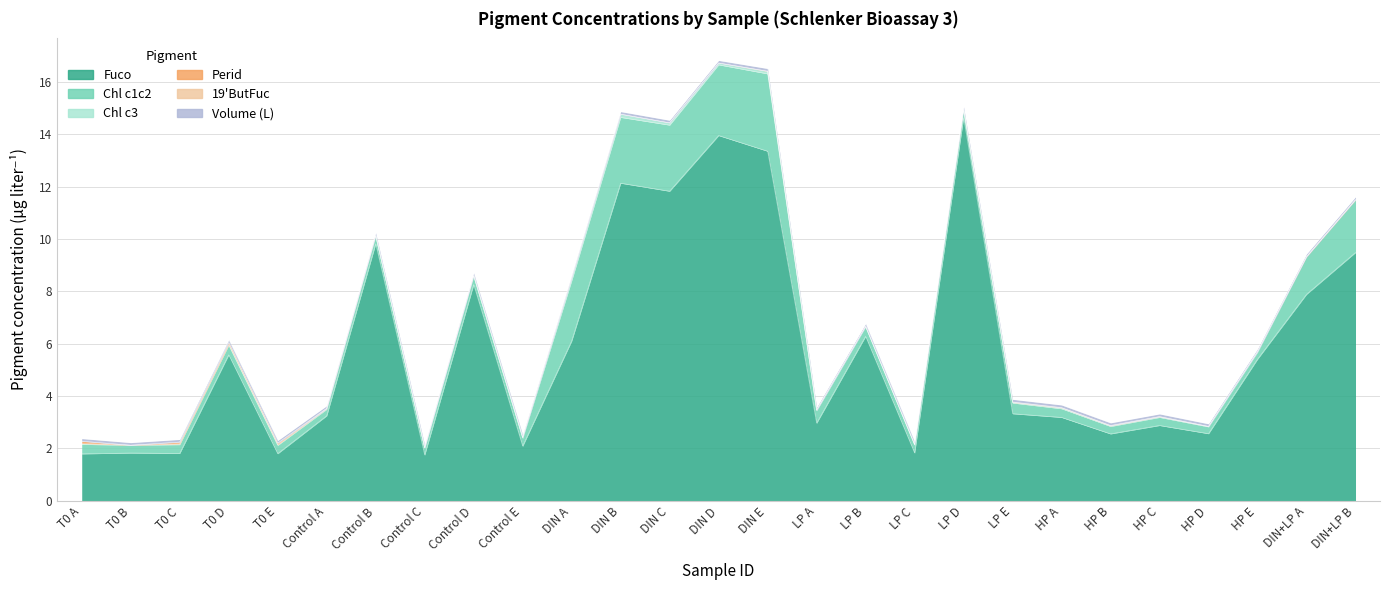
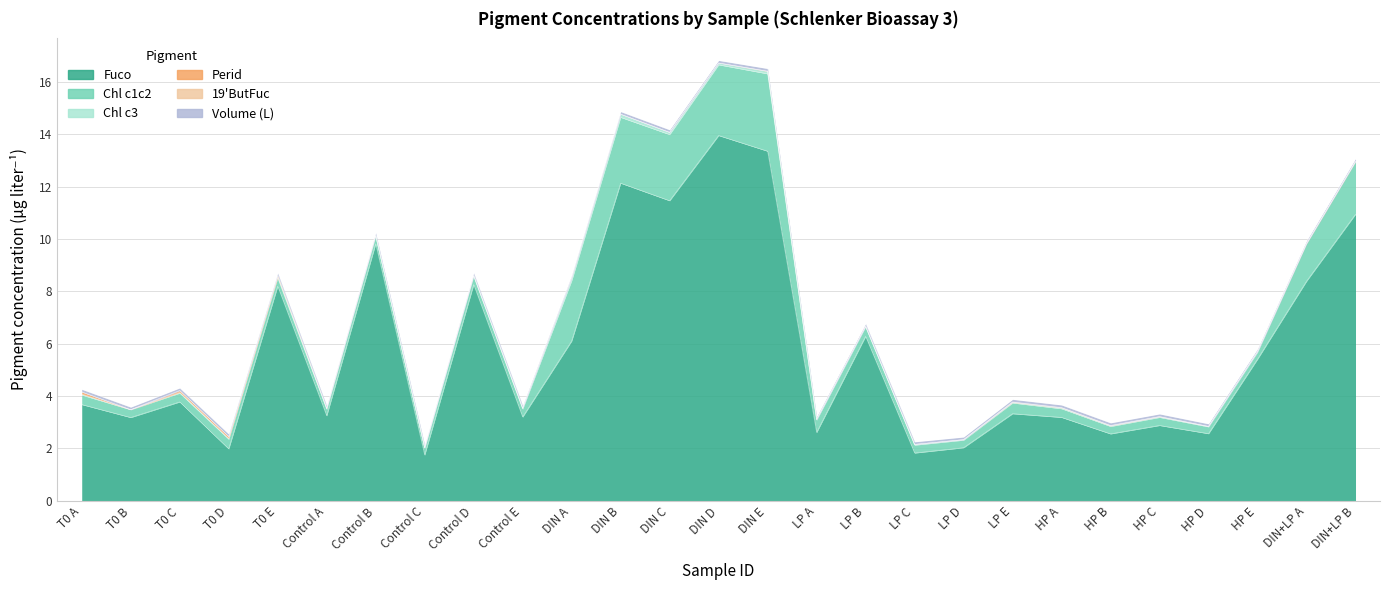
Fuco, T0 A: 1.8 -> 3.7
Fuco, T0 B: 1.8 -> 3.2
Fuco, T0 C: 1.8 -> 3.8
Fuco, T0 D: 5.6 -> 2.0
Fuco, T0 E: 1.8 -> 8.2
Fuco, Control E: 2.1 -> 3.2
Fuco, DIN C: 11.8 -> 11.5
Fuco, LP A: 3.0 -> 2.6
Fuco, LP D: 14.6 -> 2.0
Fuco, DIN+LP A: 7.9 -> 8.4
Fuco, DIN+LP B: 9.5 -> 10.9
